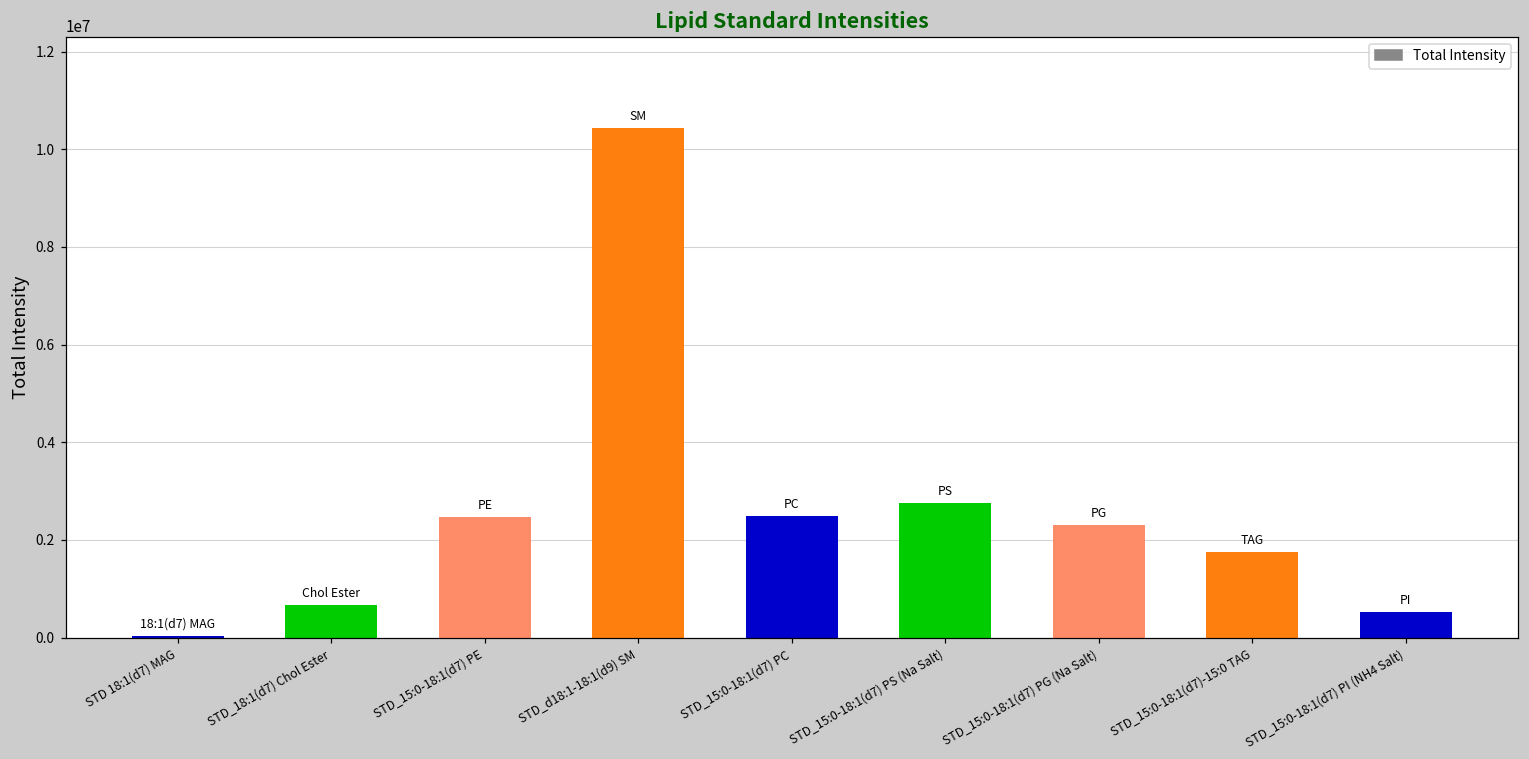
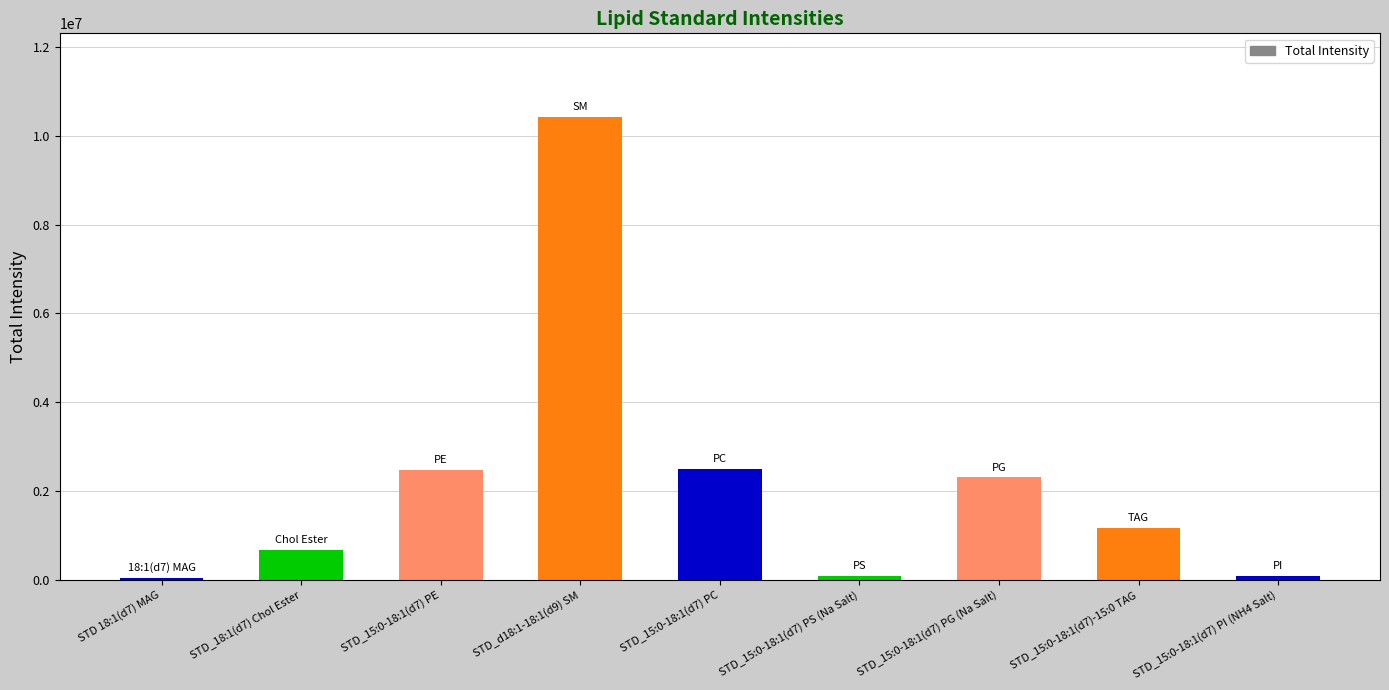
STD_15:0-18:1(d7) PS (Na Salt): 2800000 -> 100000
STD_15:0-18:1(d7)-15:0 TAG: 1800000 -> 1200000
STD_15:0-18:1(d7) PI (NH4 Salt): 500000 -> 100000
